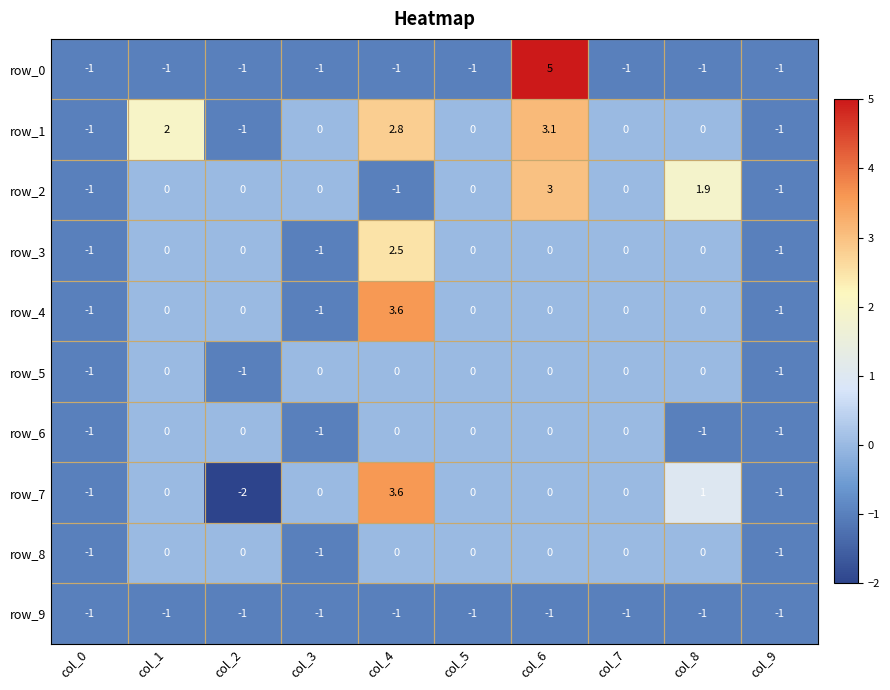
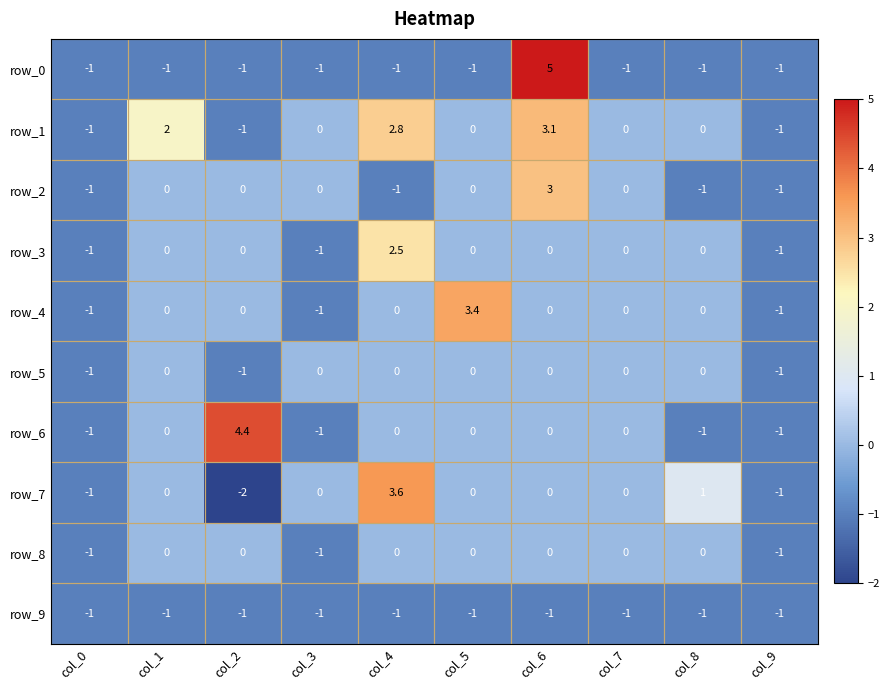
row_2, col_8: 1.9 -> -1
row_4, col_4: 3.6 -> 0
row_4, col_5: 0 -> 3.4
row_6, col_2: 0 -> 4.4
